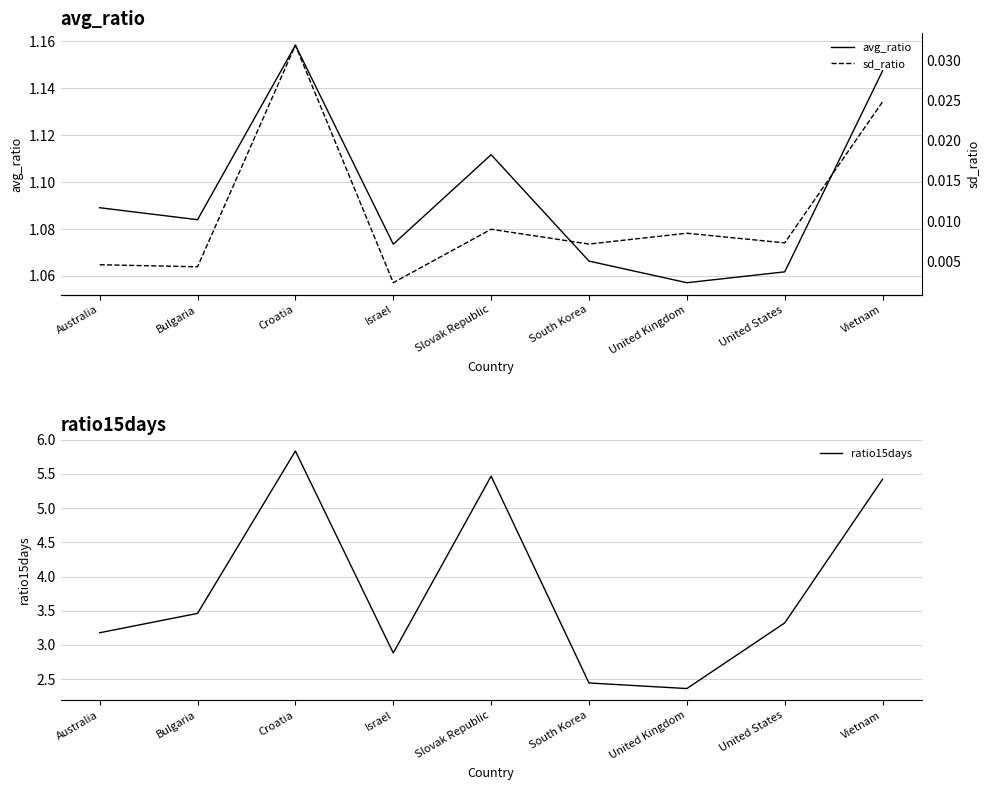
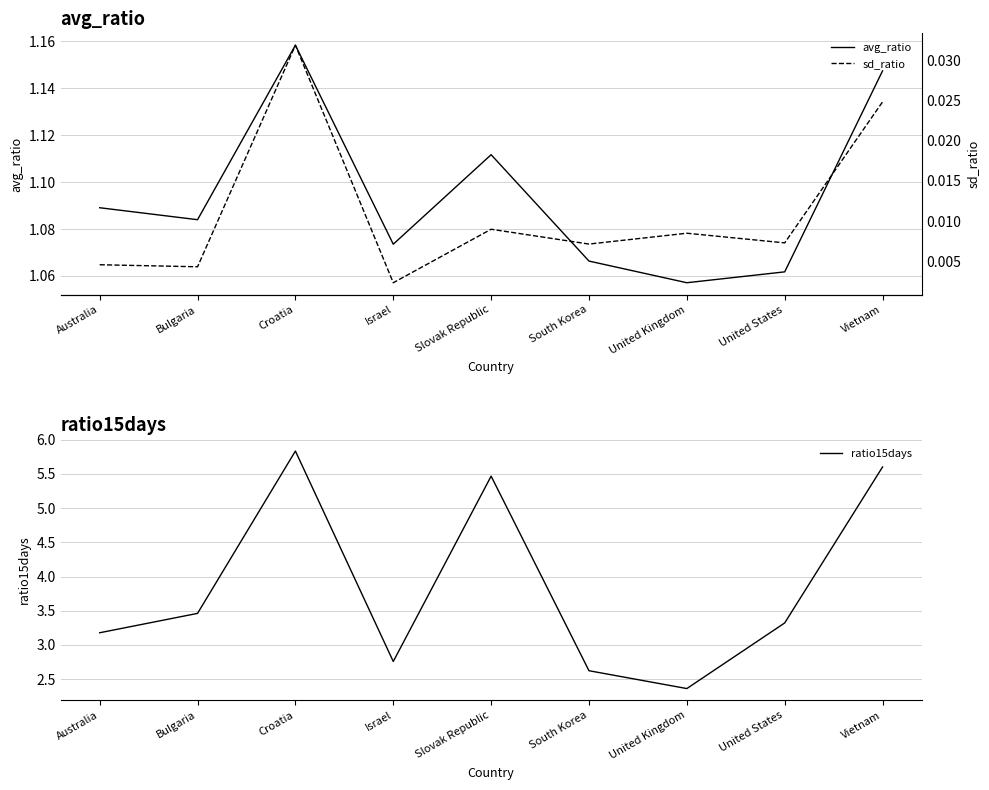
ratio15days, Israel: 2.9 -> 2.8
ratio15days, South Korea: 2.4 -> 2.6
ratio15days, Vietnam: 5.4 -> 5.6
